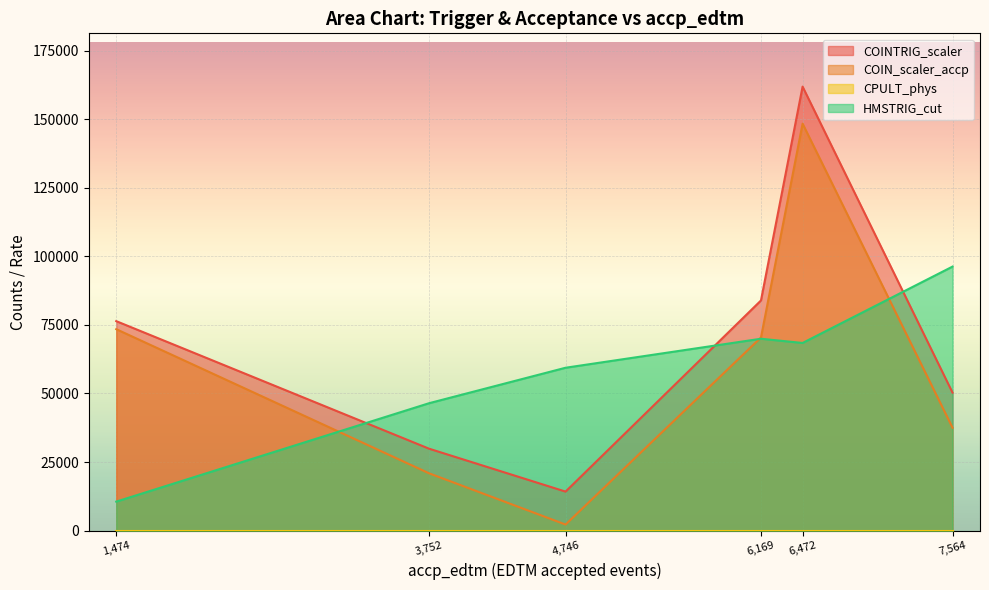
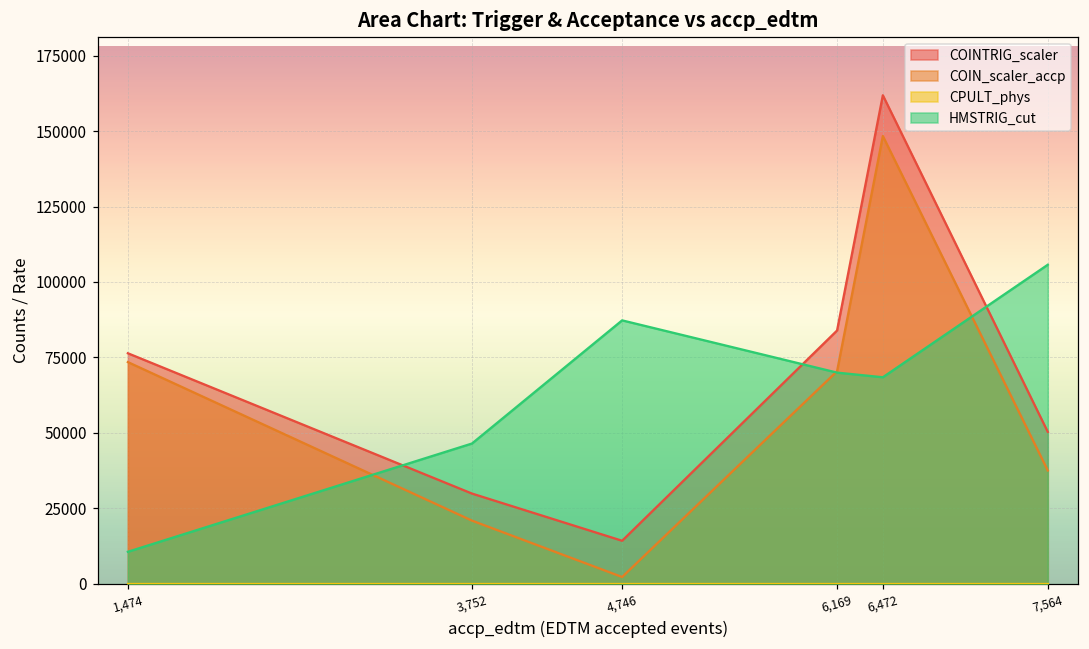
HMSTRIG_cut, 4,746: 59000 -> 87000
HMSTRIG_cut, 7,564: 96000 -> 106000
